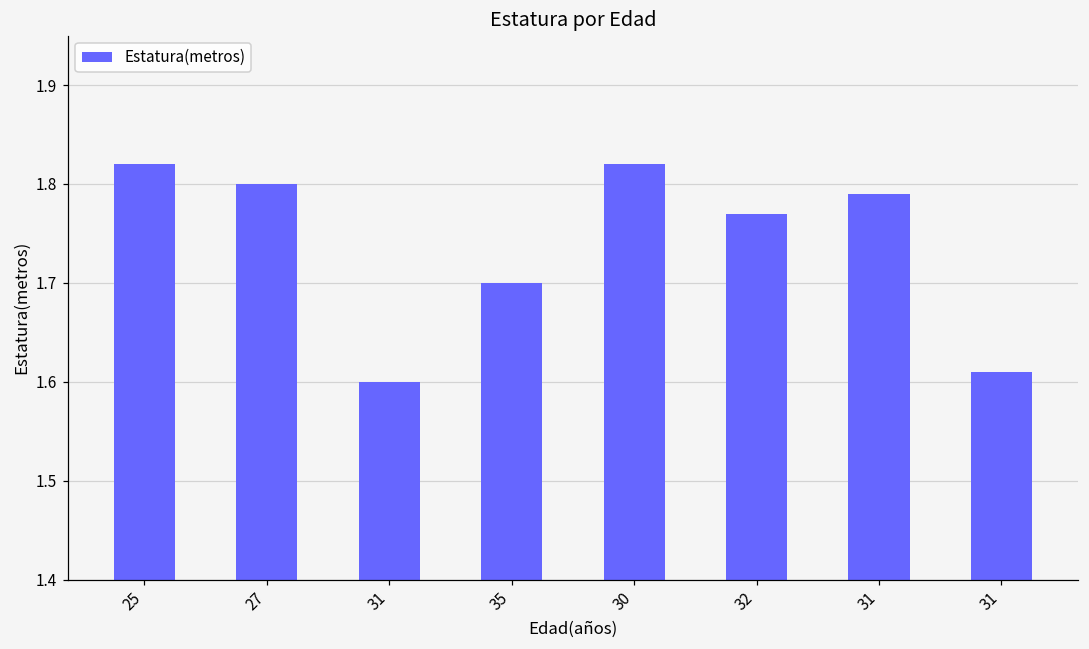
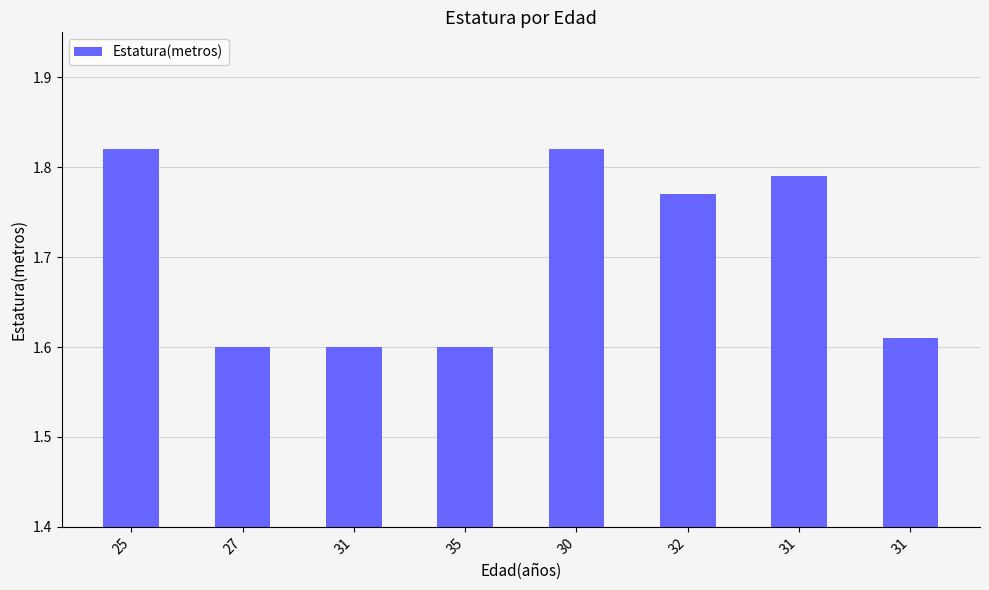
27: 1.8 -> 1.6
35: 1.7 -> 1.6
